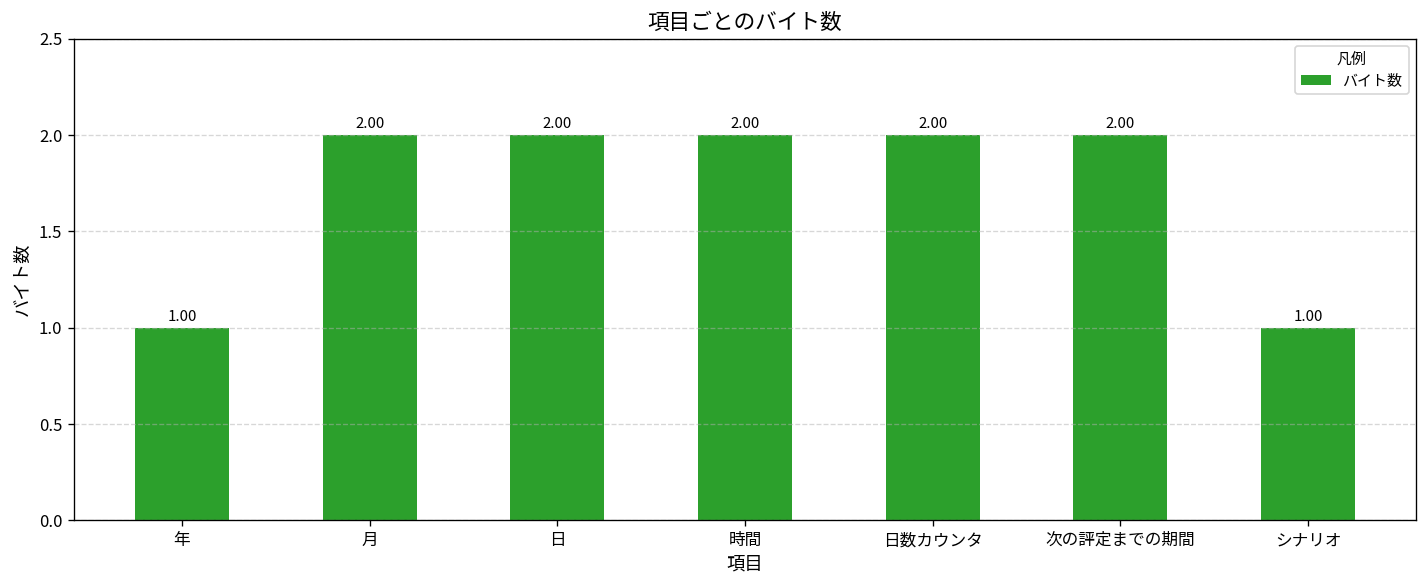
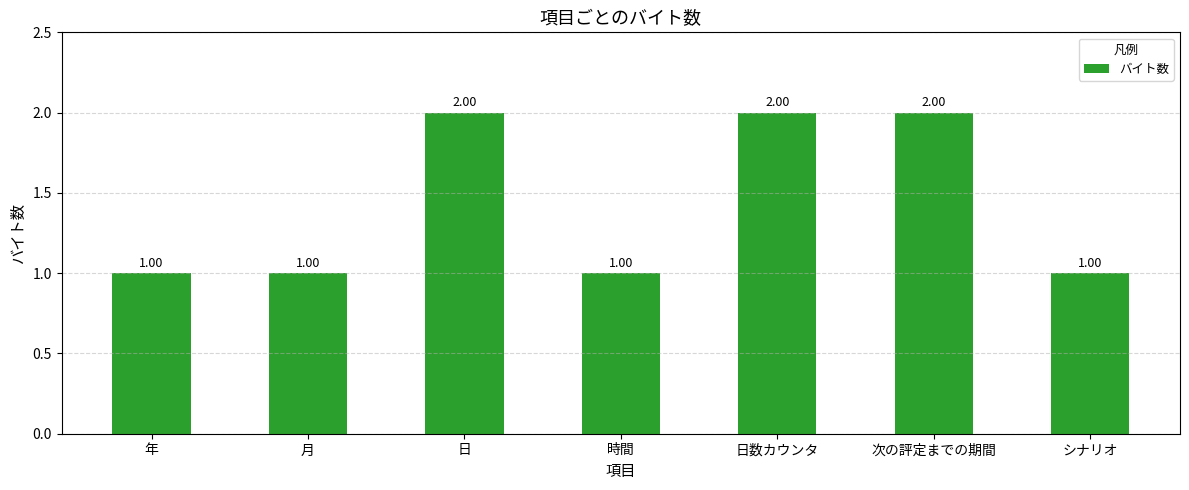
月: 2.00 -> 1.00
時間: 2.00 -> 1.00
